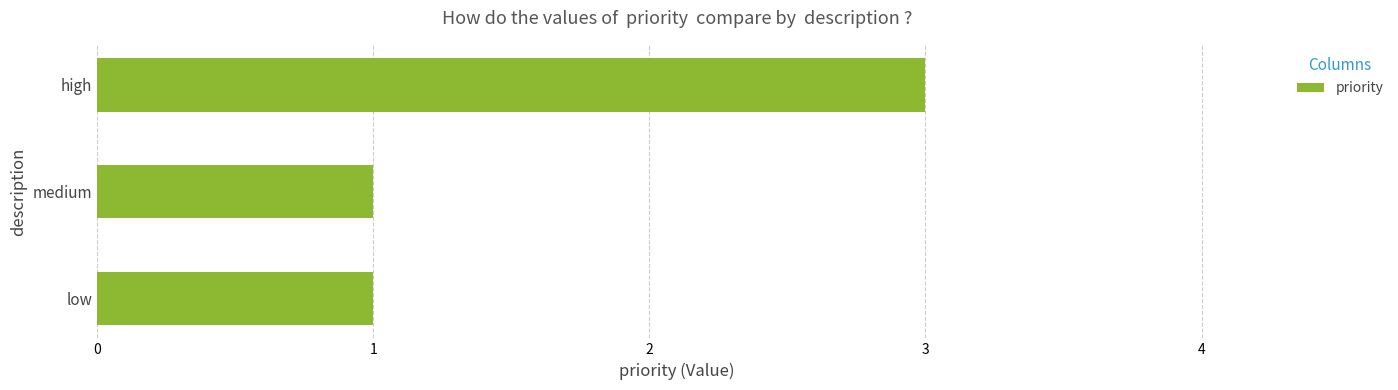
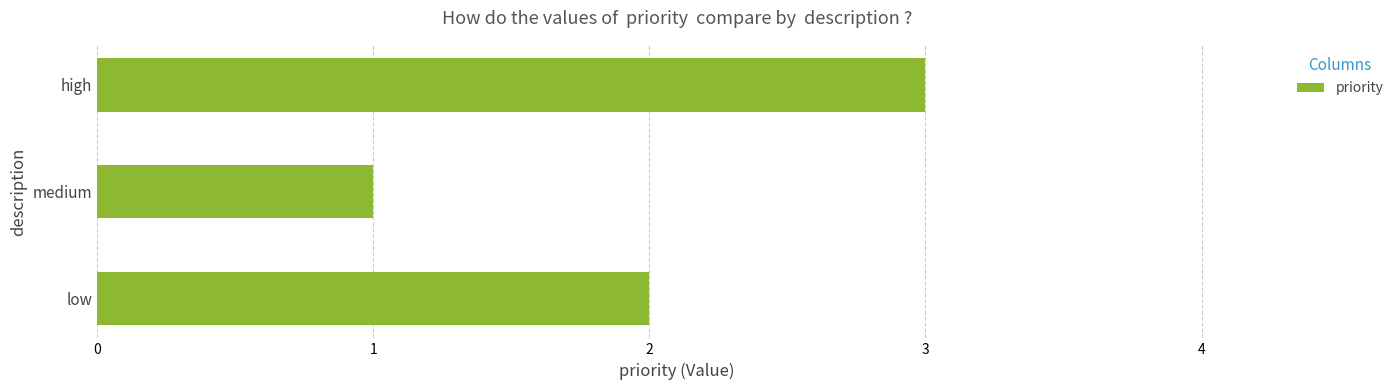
low: 1 -> 2
